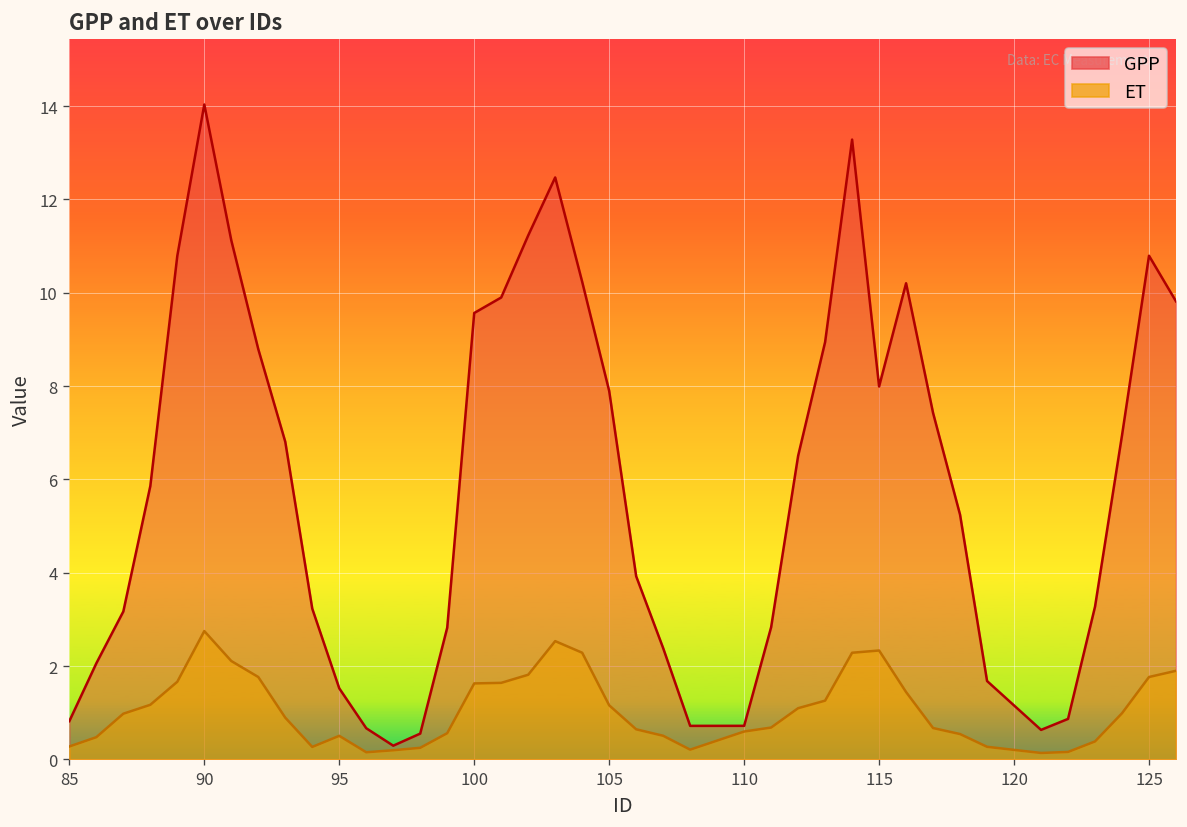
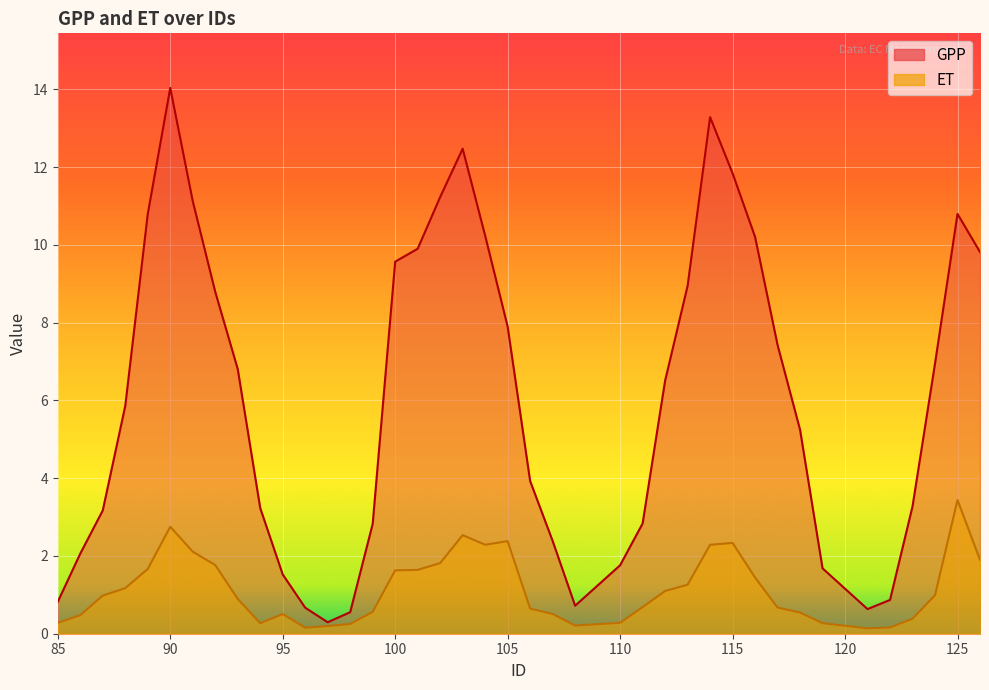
ET, 105: 1.2 -> 2.4
GPP, 110: 0.7 -> 1.8
ET, 110: 0.6 -> 0.3
GPP, 115: 8.0 -> 11.8
ET, 125: 1.8 -> 3.4
